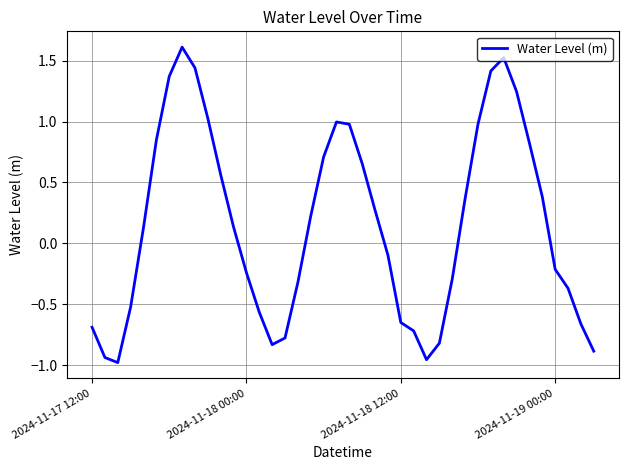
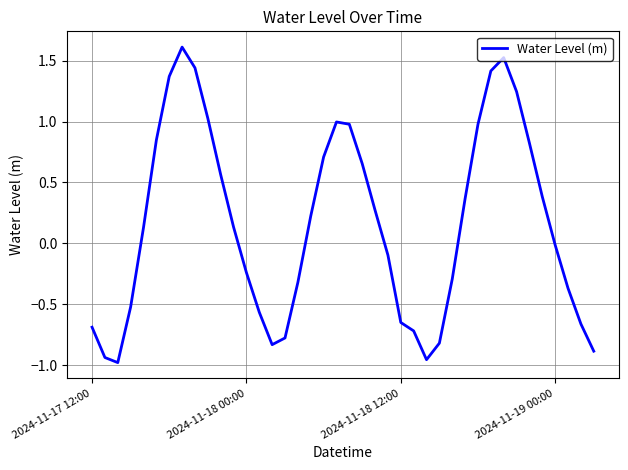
2024-11-19 00:00: -0.21 -> -0.01
